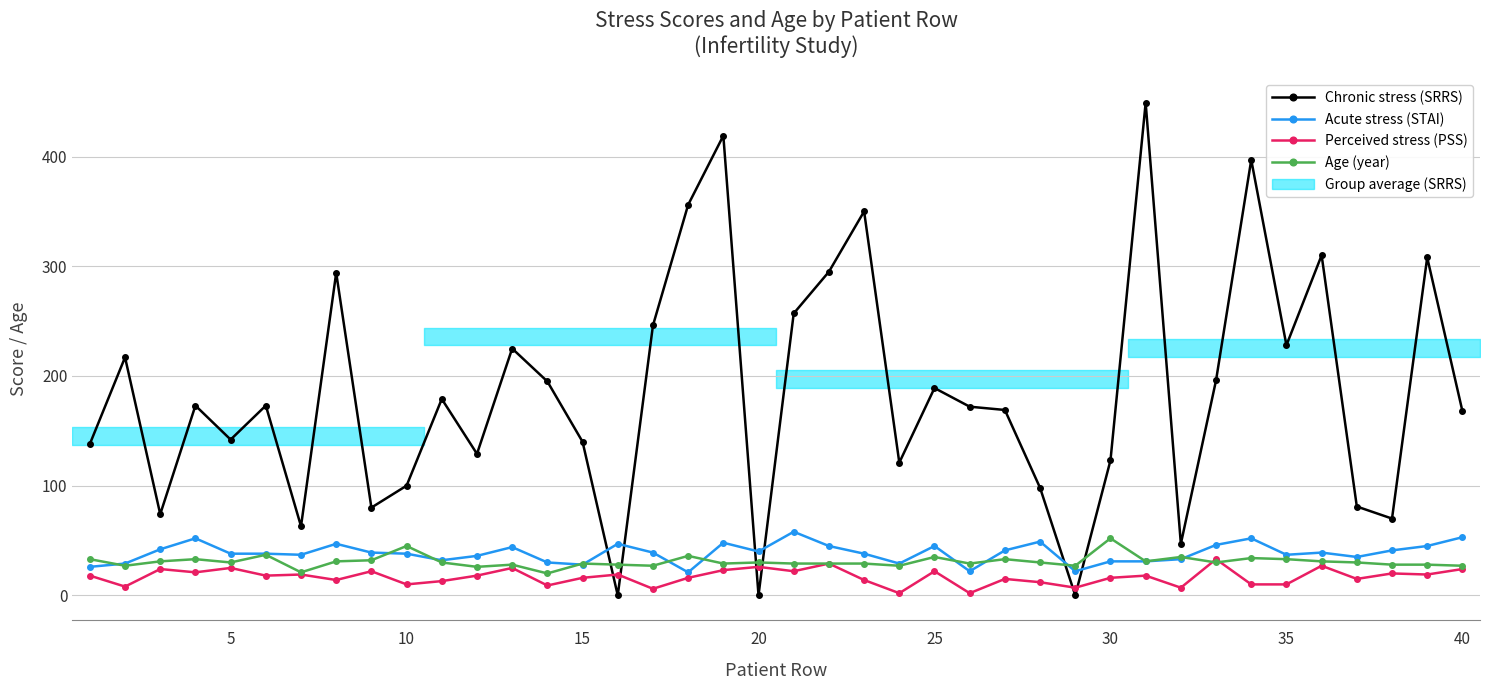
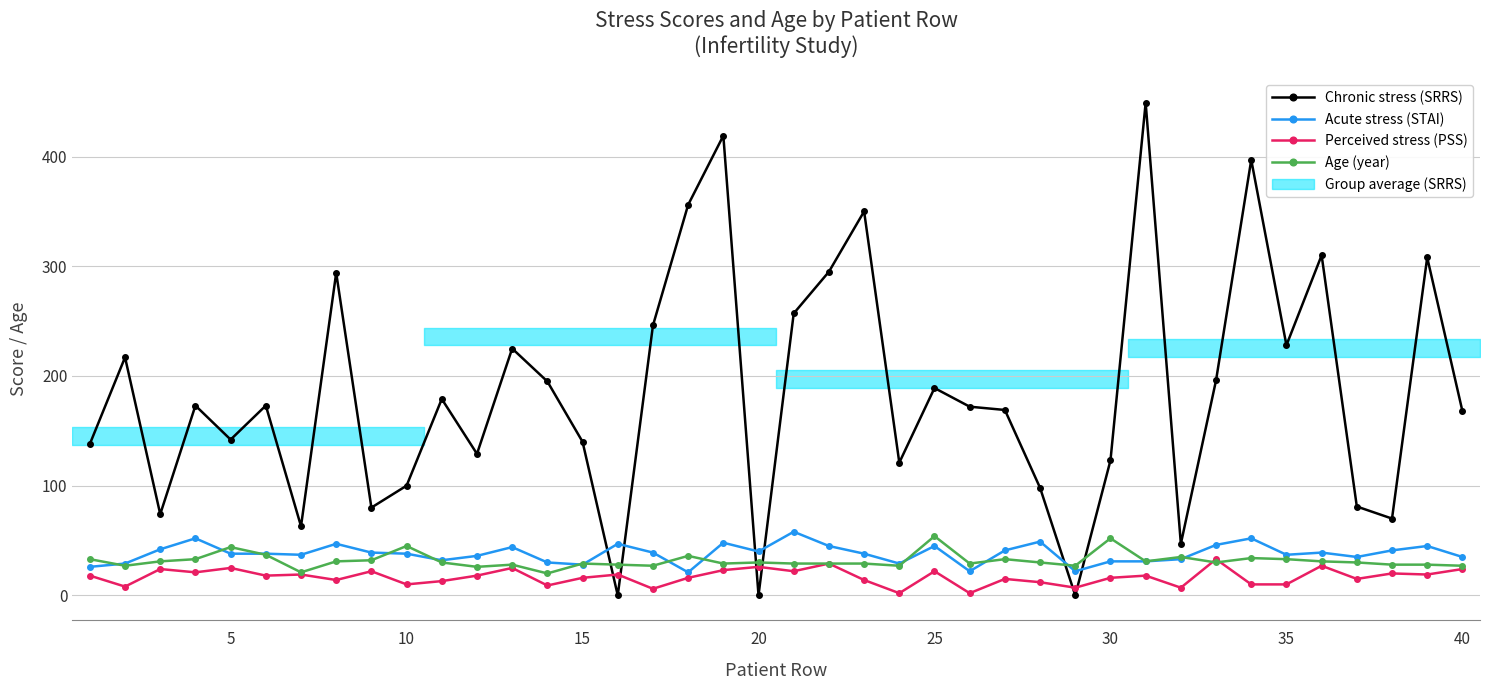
Age (year), 5: 30 -> 44
Age (year), 25: 35 -> 54
Acute stress (STAI), 40: 53 -> 35
